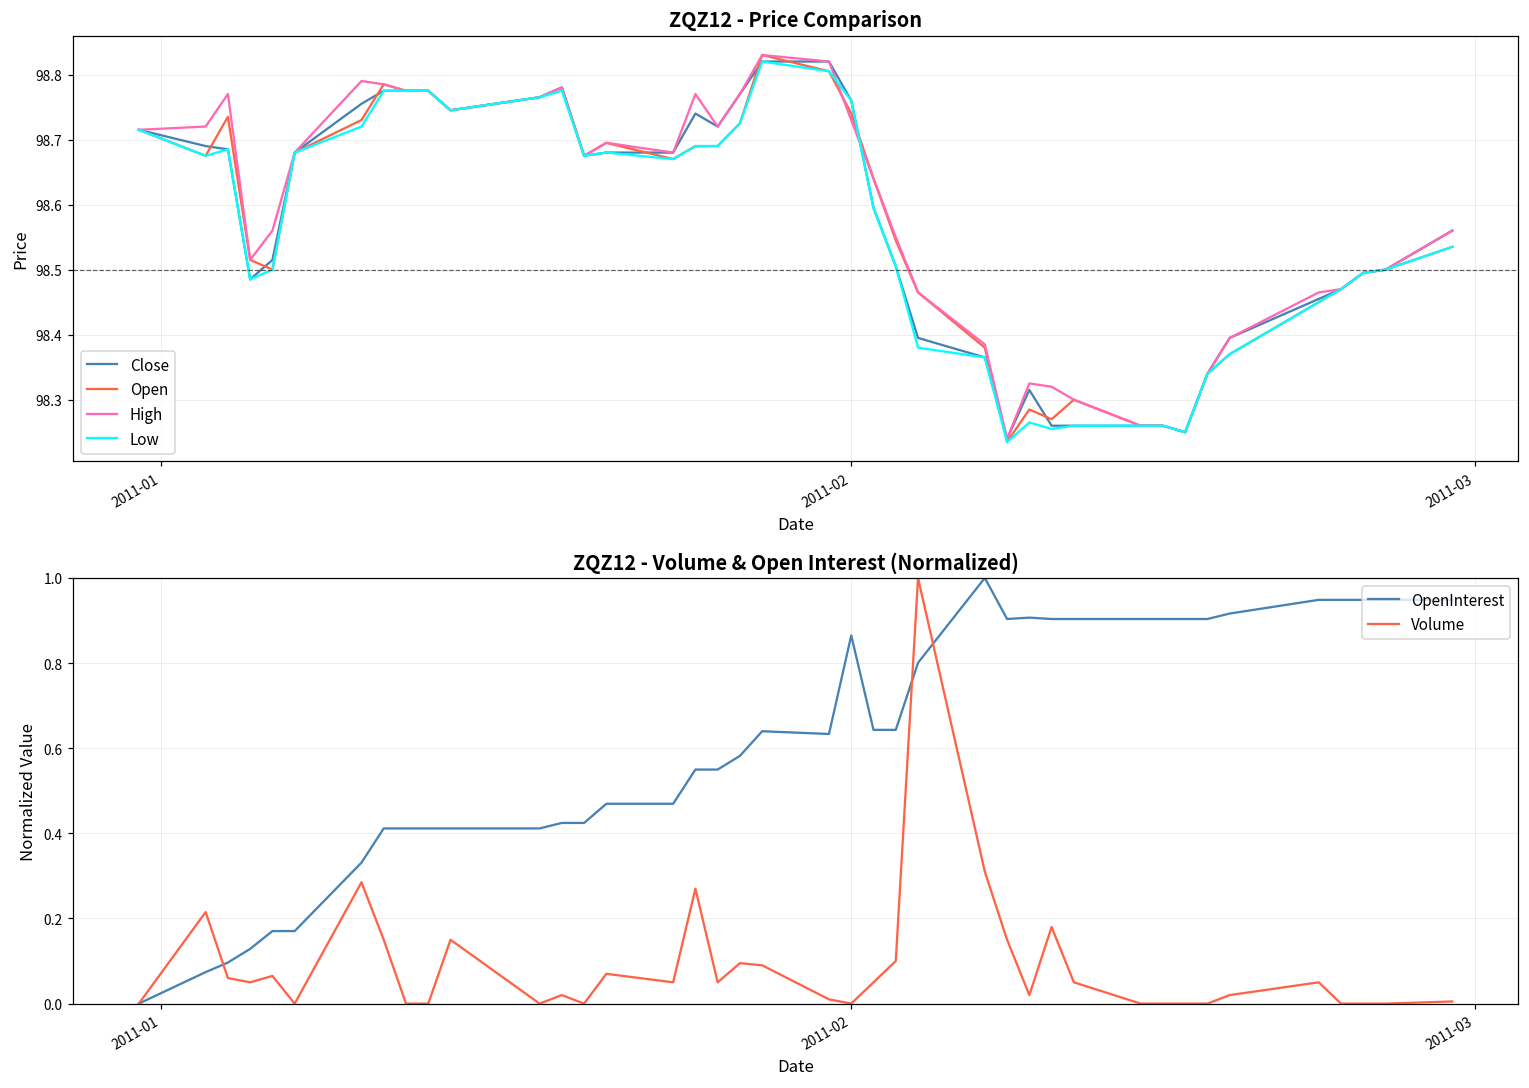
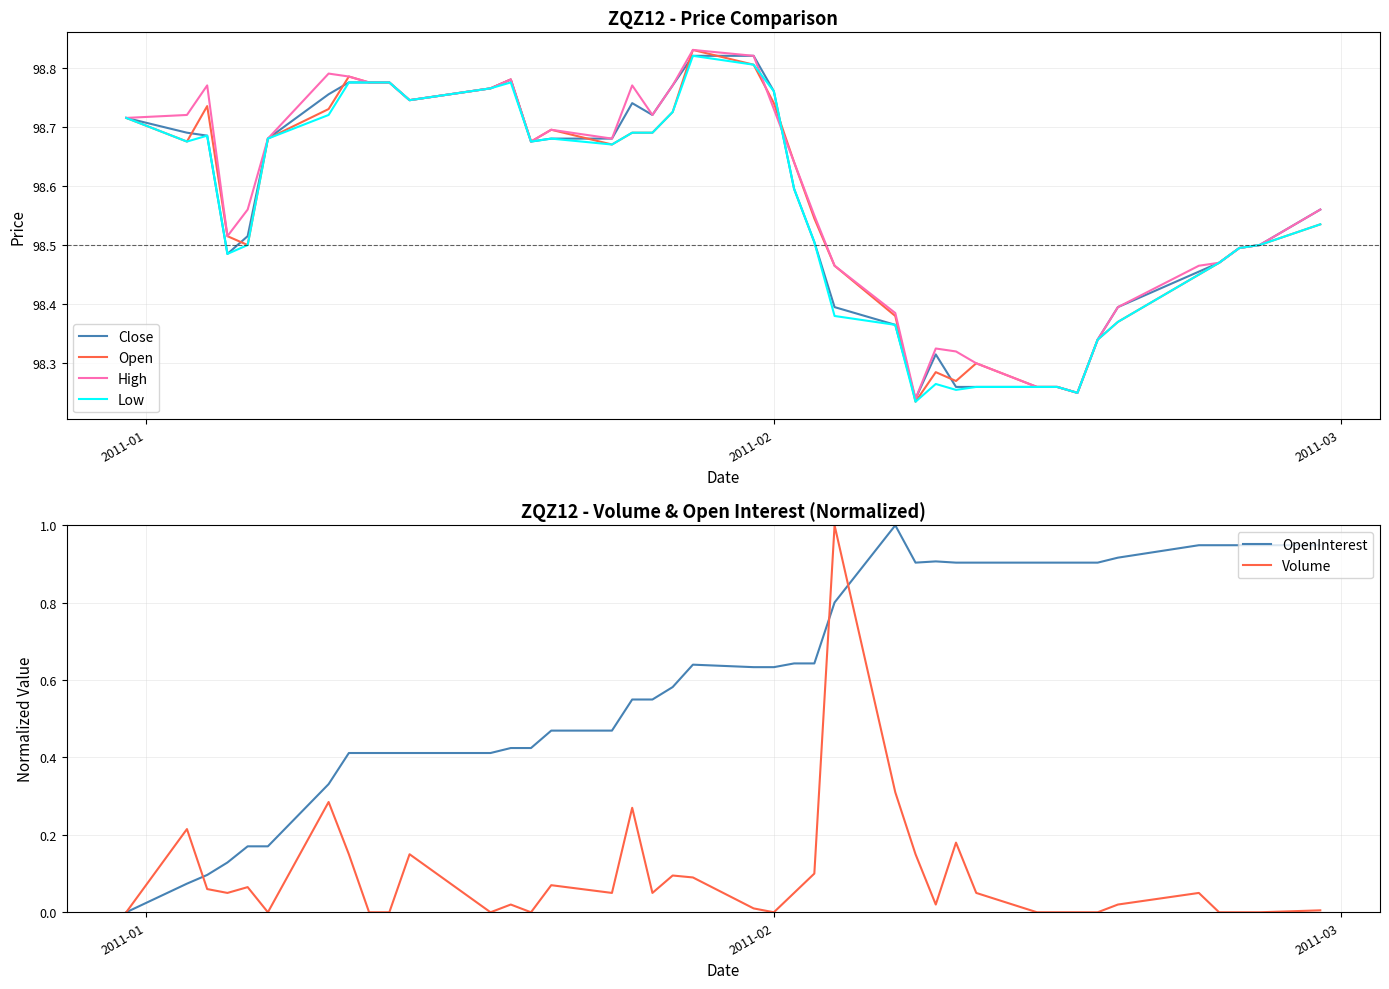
ZQZ12 - Volume & Open Interest (Normalized), OpenInterest, 2011-02: 0.86 -> 0.63
